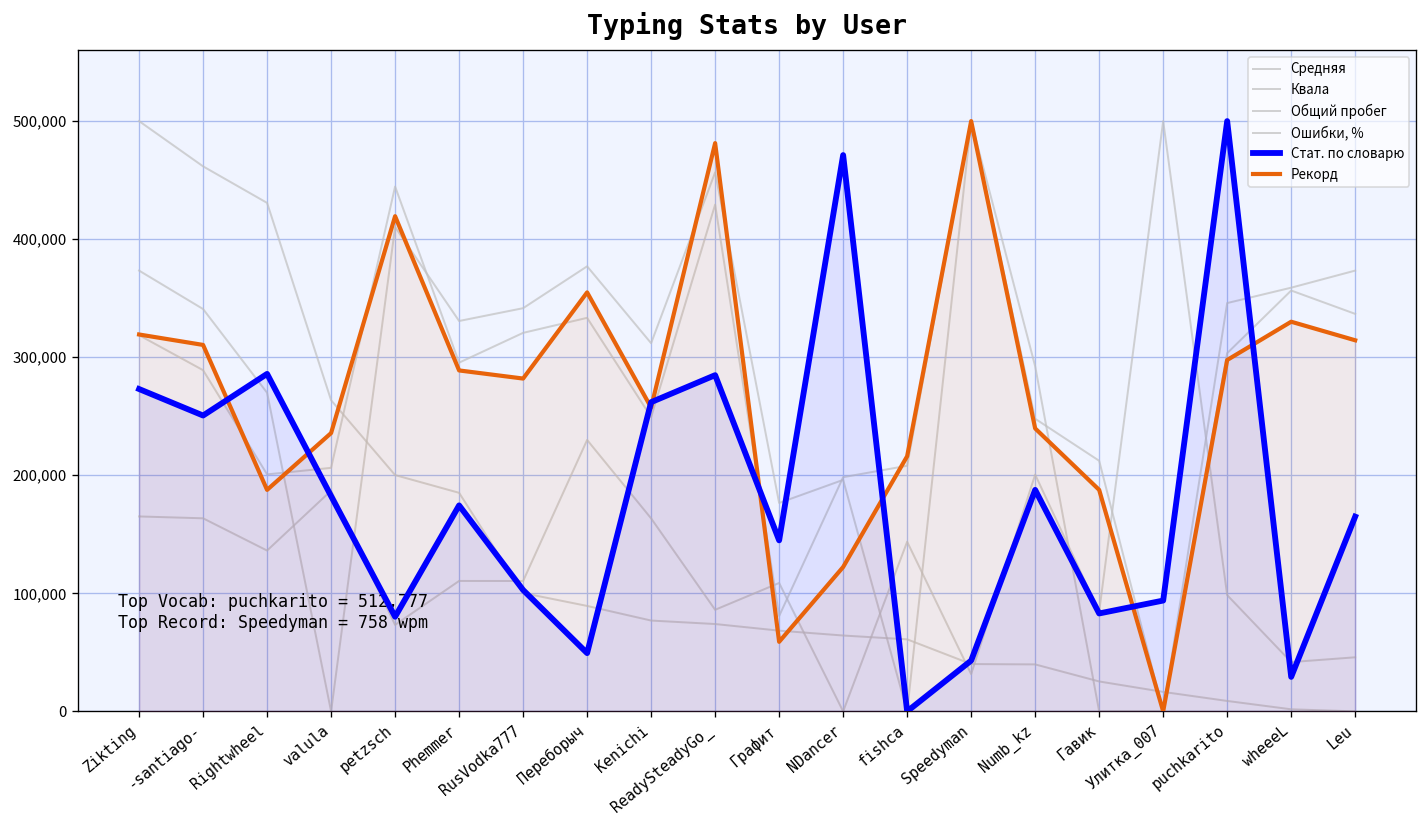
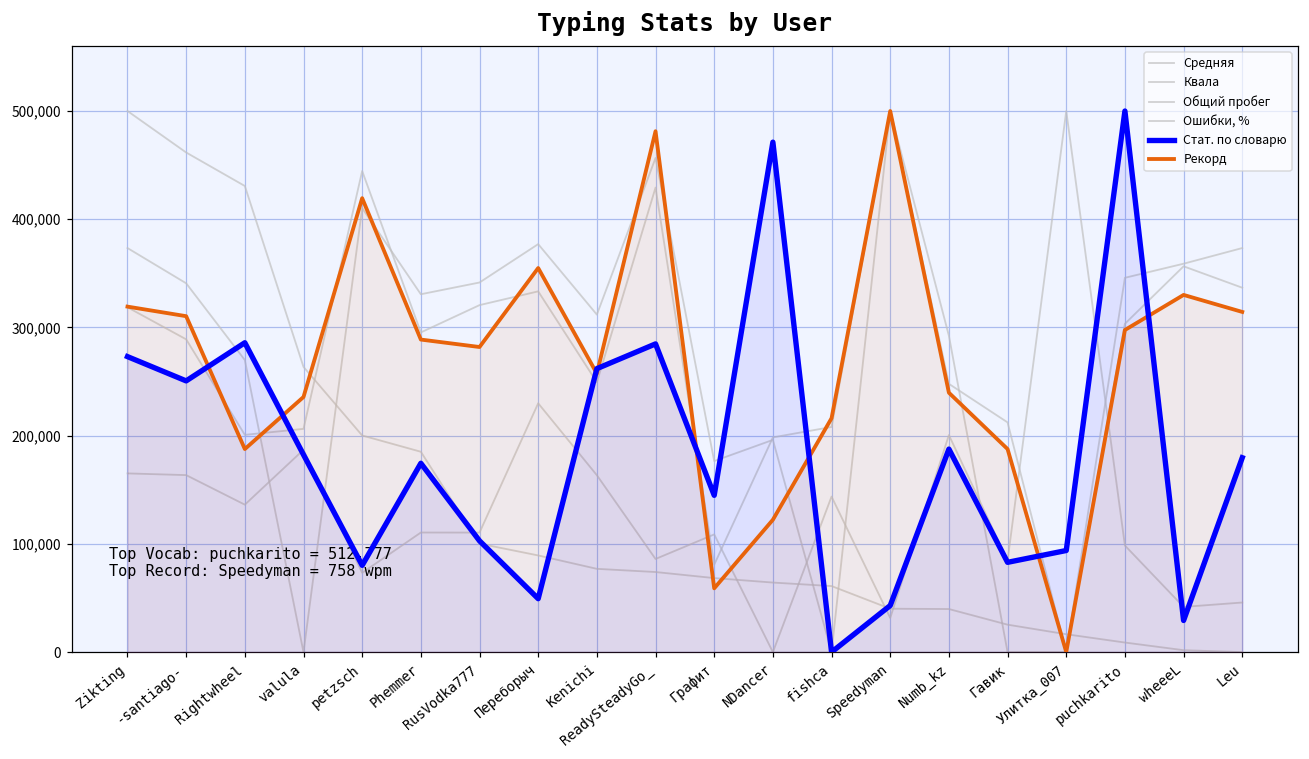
Стат. по словарю, Leu: 160,000 -> 180,000
